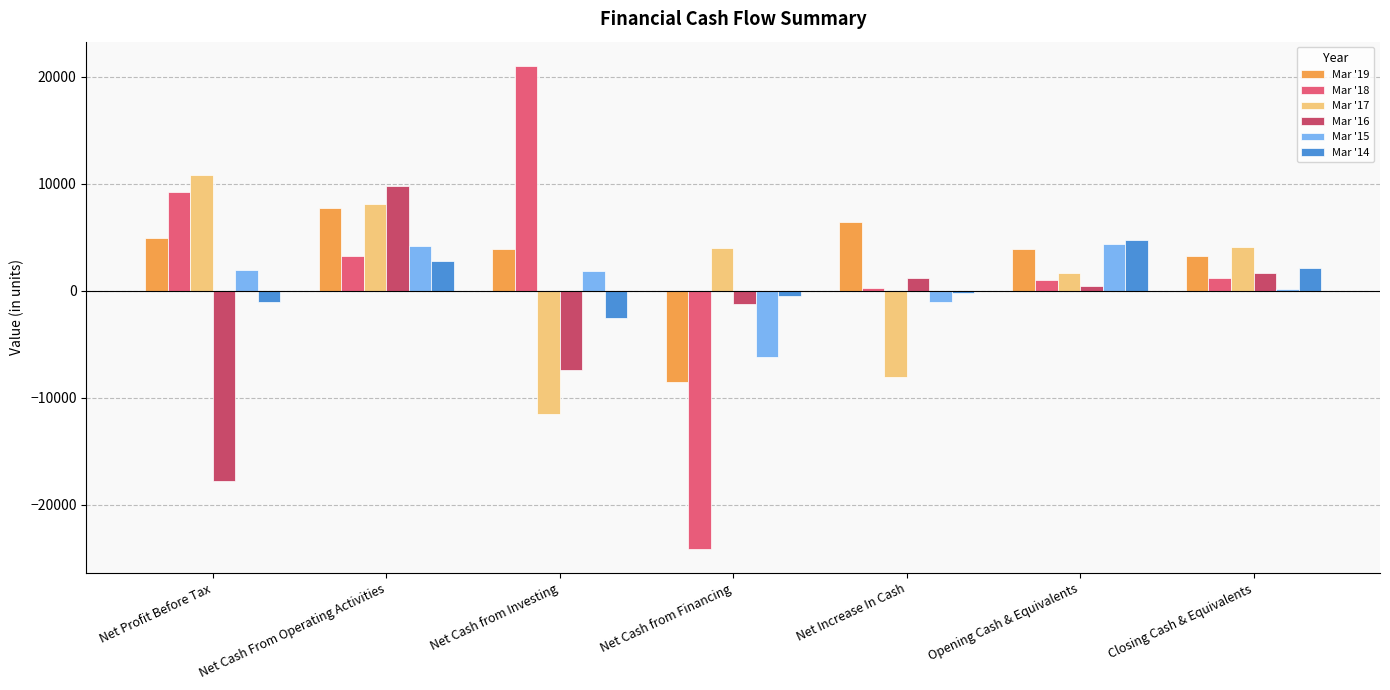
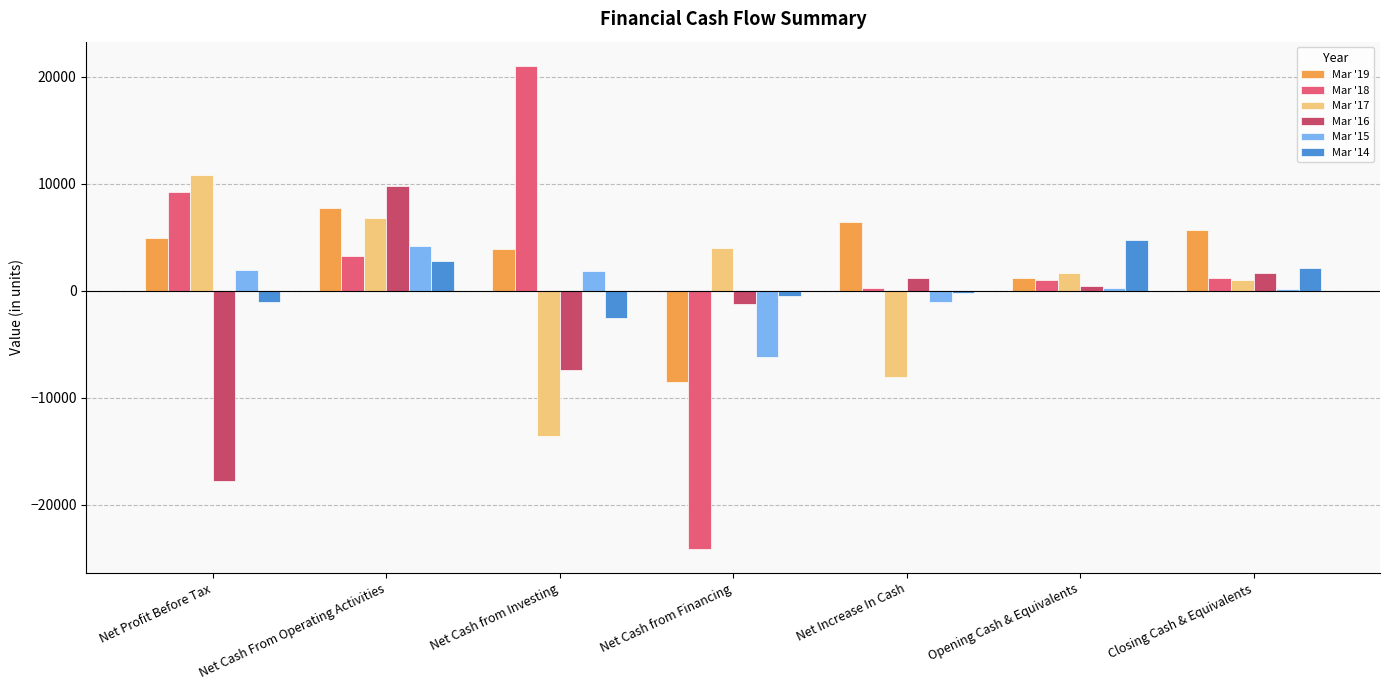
Mar '17, Net Cash From Operating Activities: 8100 -> 6900
Mar '17, Net Cash from Investing: -11500 -> -13600
Mar '19, Opening Cash & Equivalents: 3900 -> 1200
Mar '15, Opening Cash & Equivalents: 4400 -> 300
Mar '19, Closing Cash & Equivalents: 3300 -> 5700
Mar '17, Closing Cash & Equivalents: 4100 -> 1000
